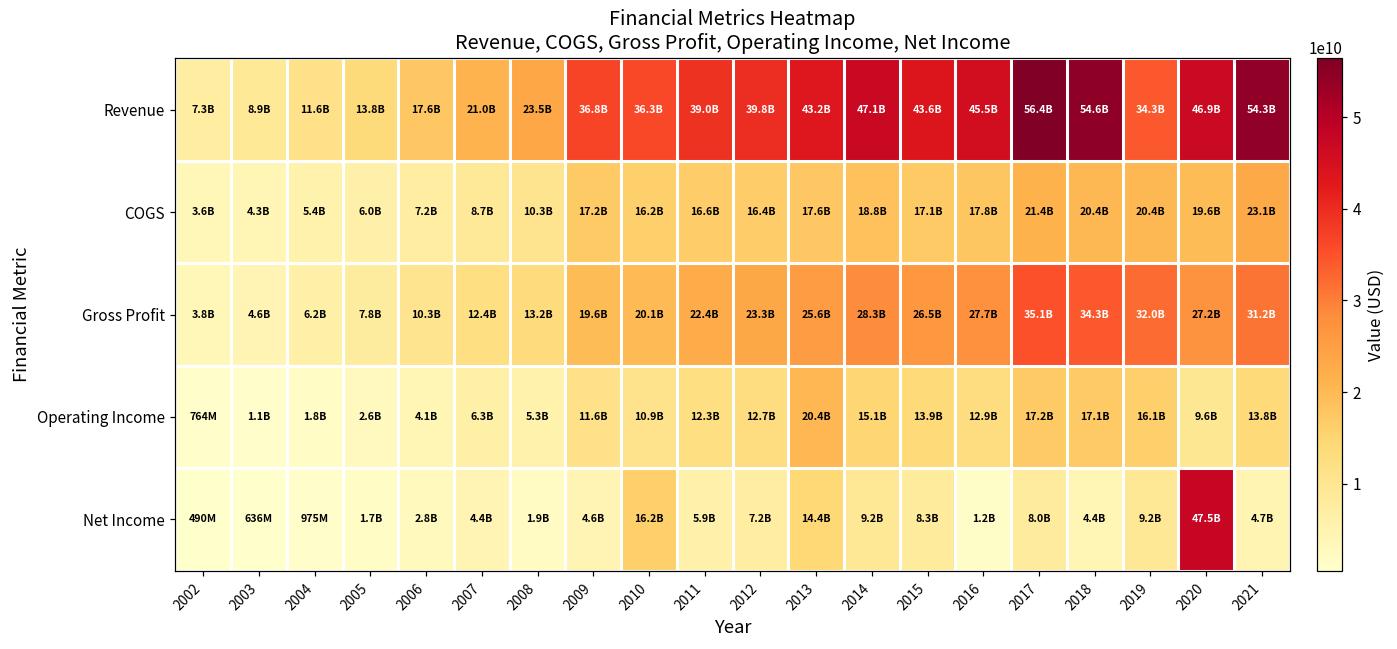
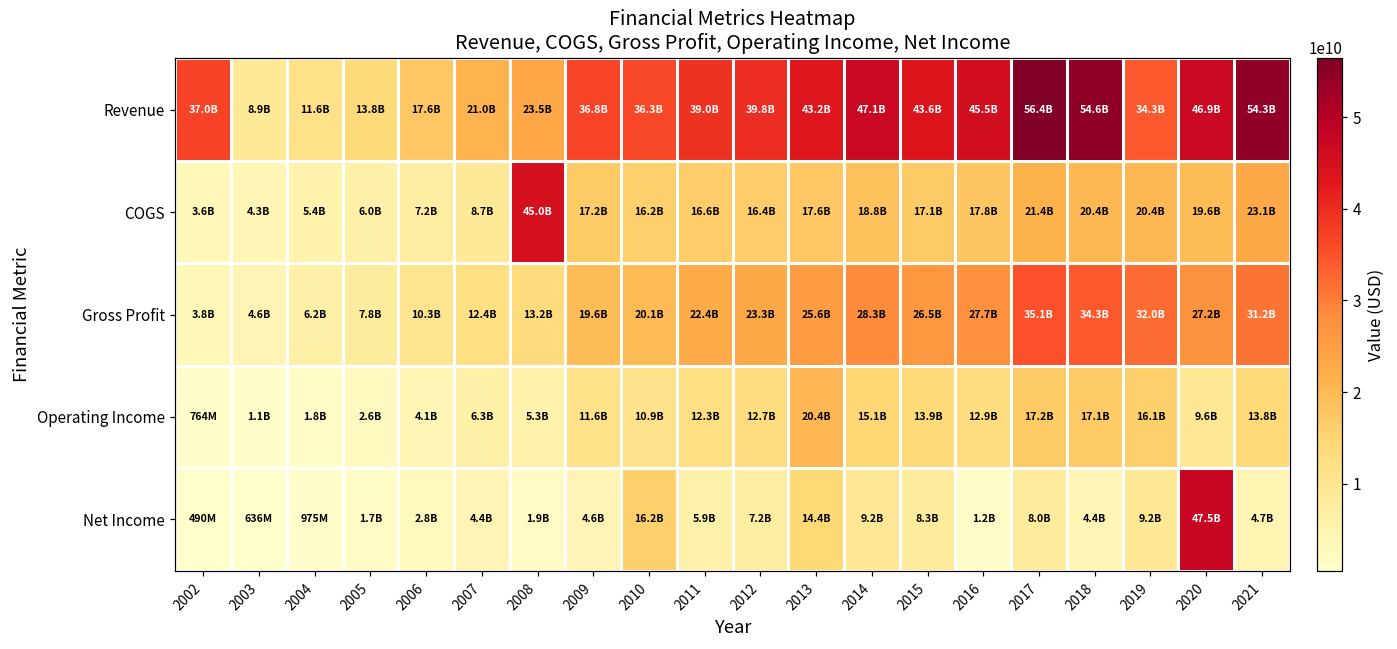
Revenue, 2002: 7.3B -> 37.0B
COGS, 2008: 10.3B -> 45.0B
